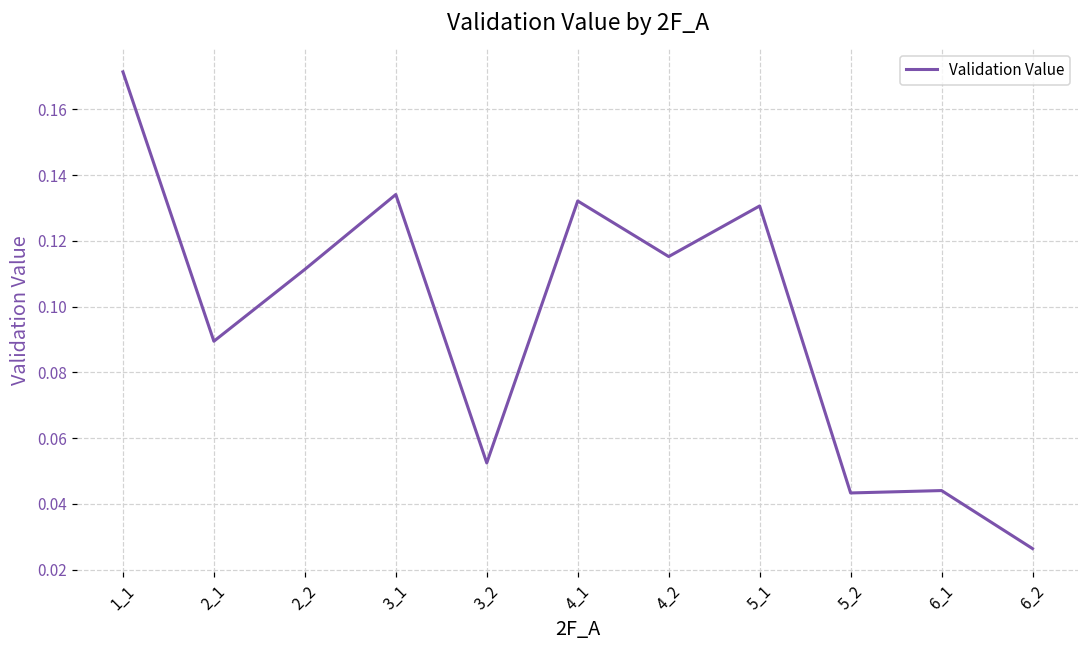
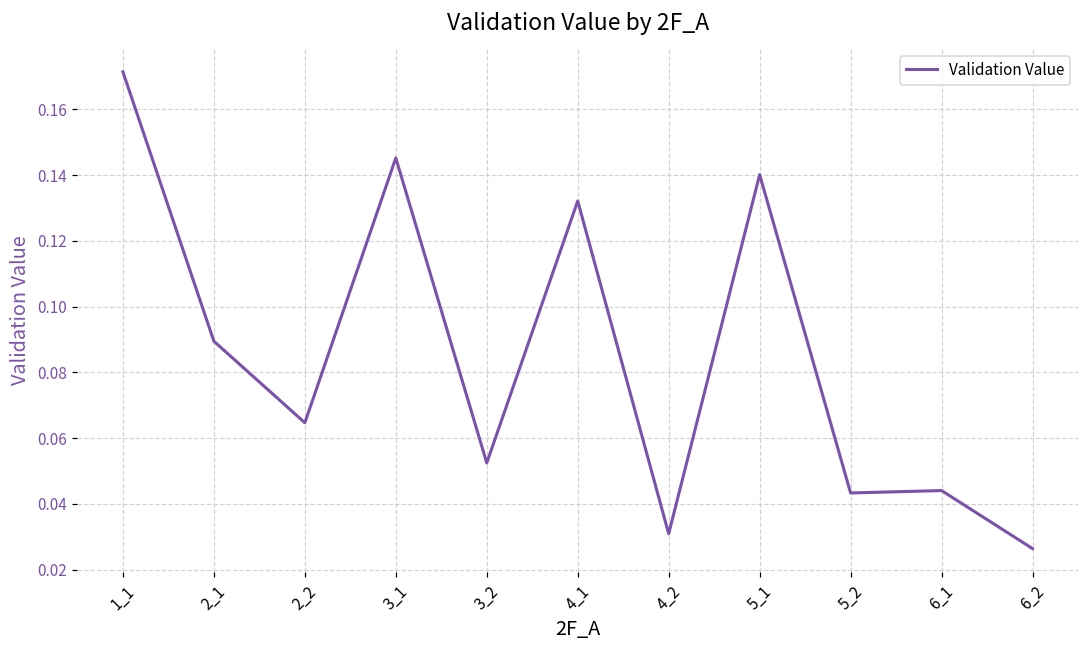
2_2: 0.111 -> 0.065
3_1: 0.134 -> 0.145
4_2: 0.115 -> 0.031
5_1: 0.131 -> 0.140
